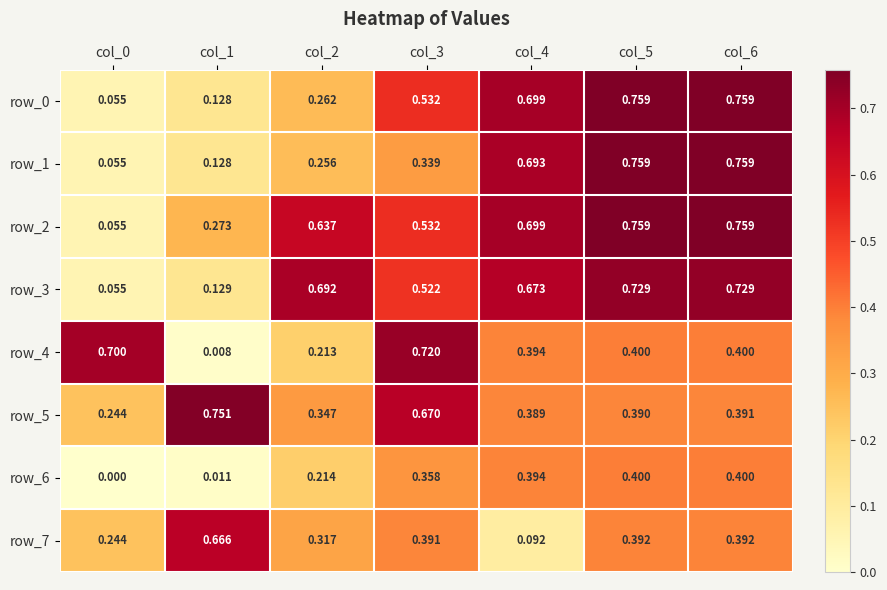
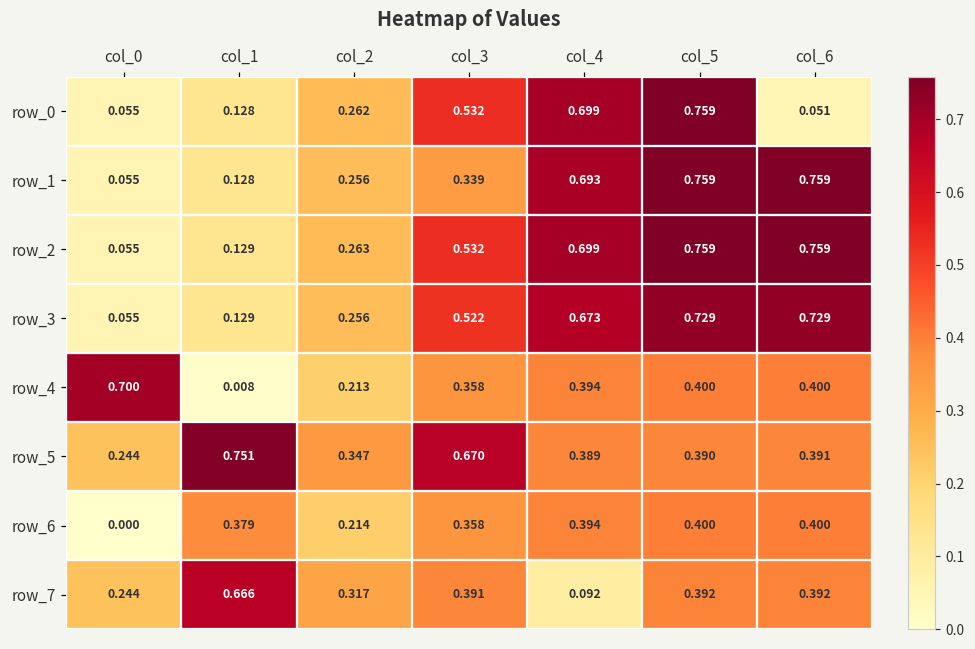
row_0, col_6: 0.759 -> 0.051
row_2, col_1: 0.273 -> 0.129
row_2, col_2: 0.637 -> 0.263
row_3, col_2: 0.692 -> 0.256
row_4, col_3: 0.720 -> 0.358
row_6, col_1: 0.011 -> 0.379
